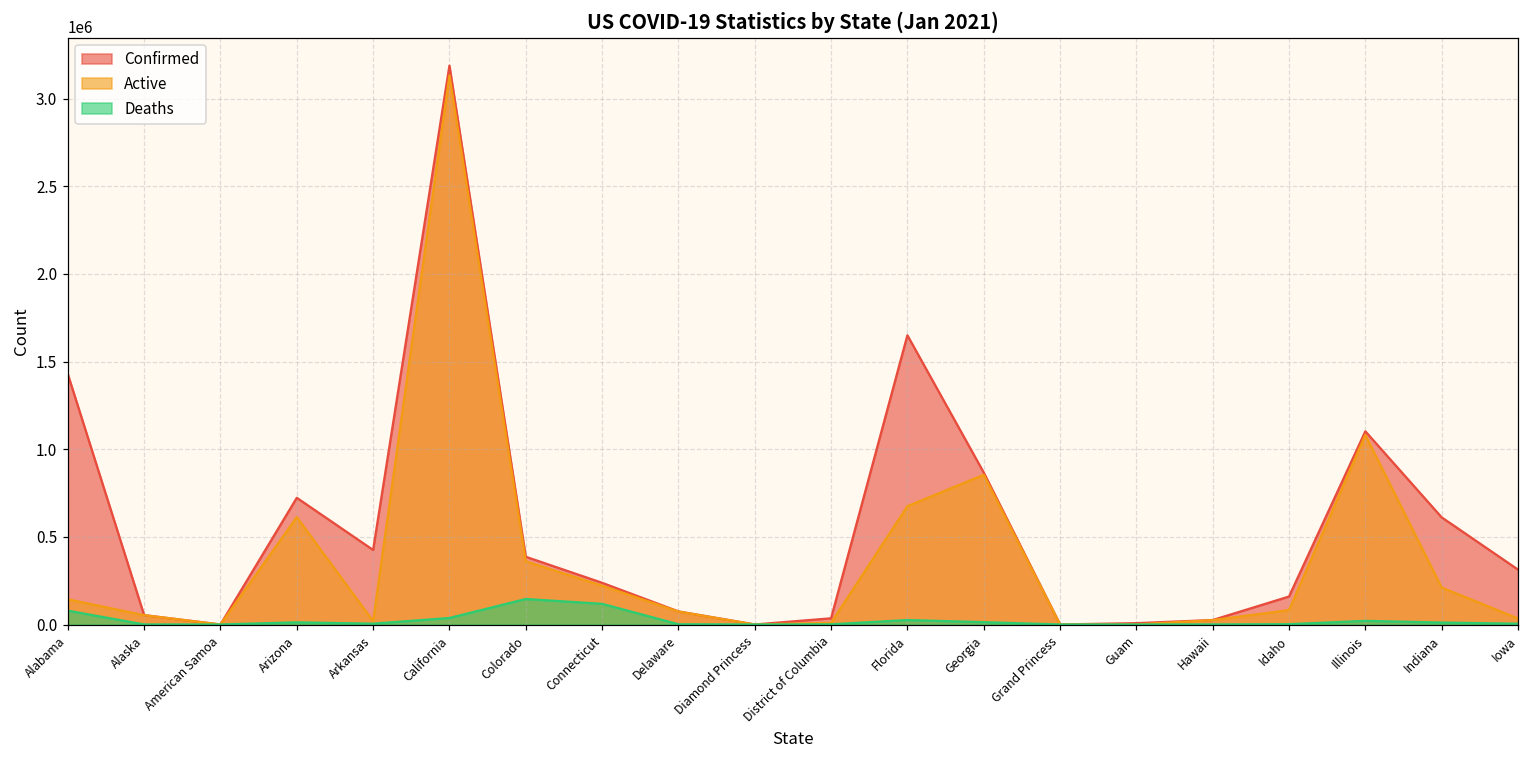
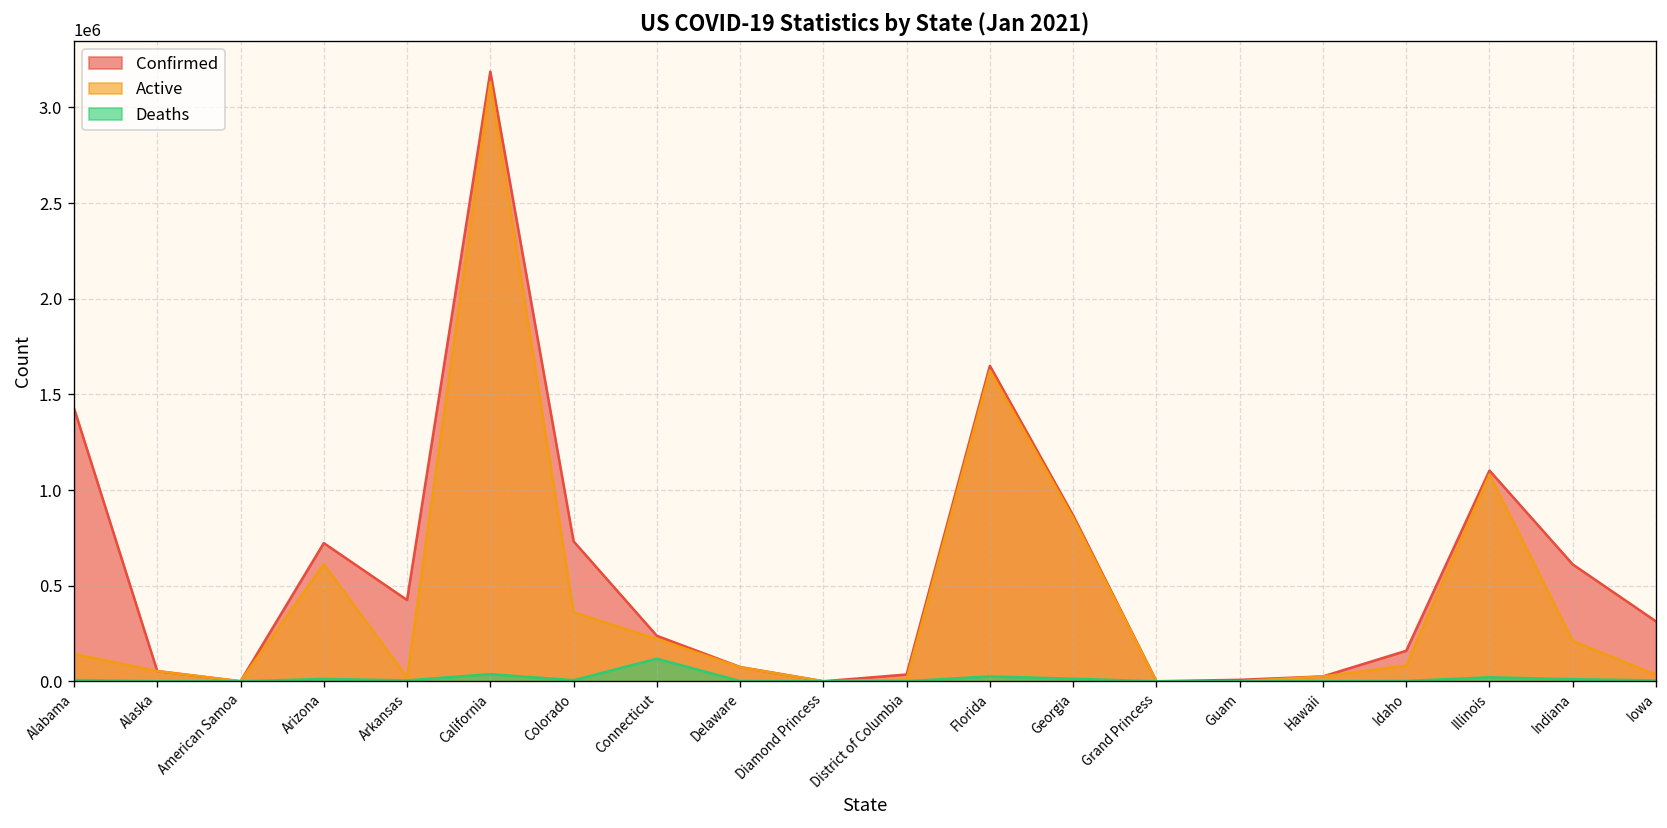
Deaths, Alabama: 80000 -> 10000
Confirmed, Colorado: 390000 -> 730000
Deaths, Colorado: 150000 -> 10000
Active, Florida: 670000 -> 1620000
